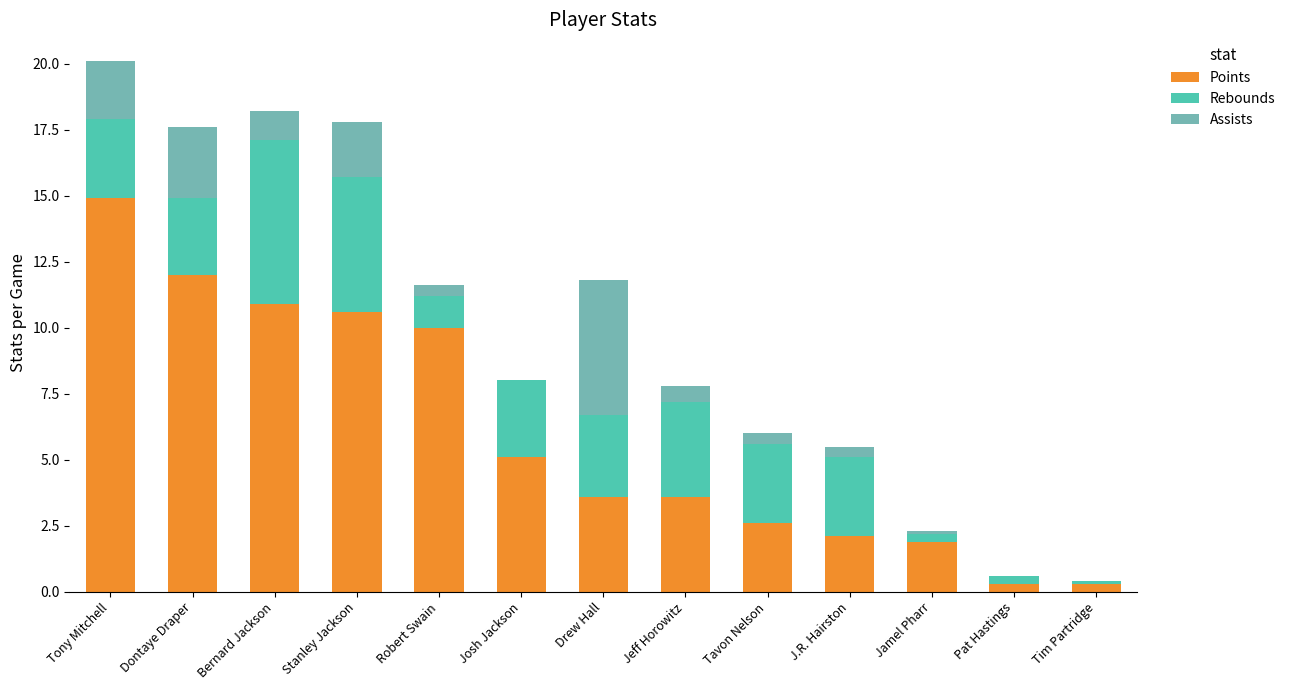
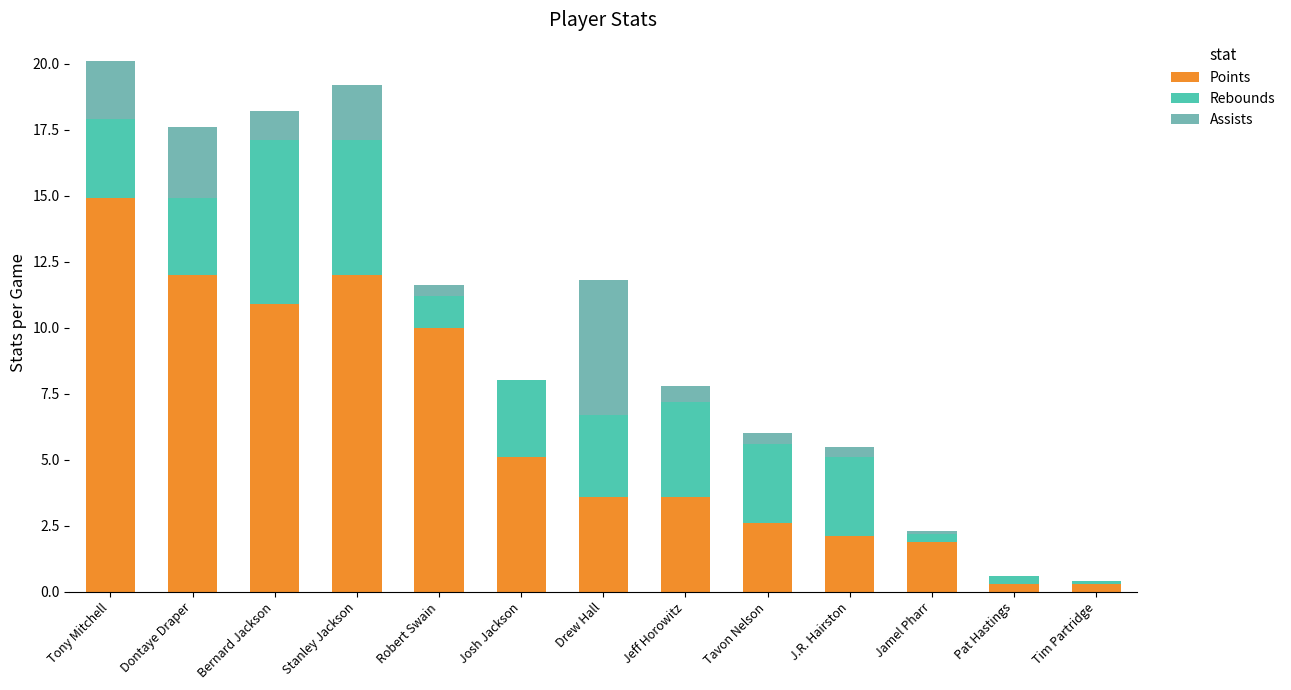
Points, Stanley Jackson: 10.6 -> 12.0
